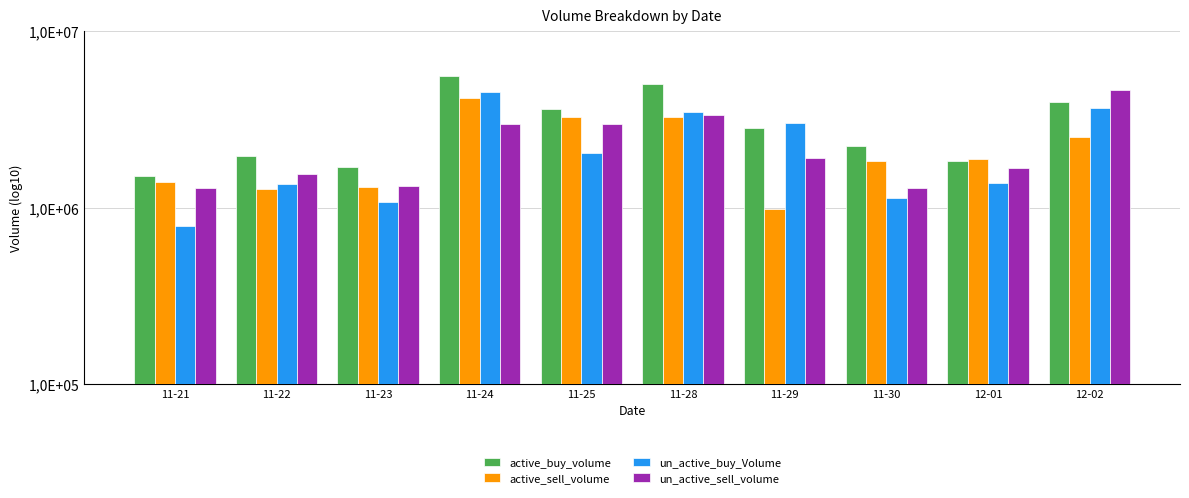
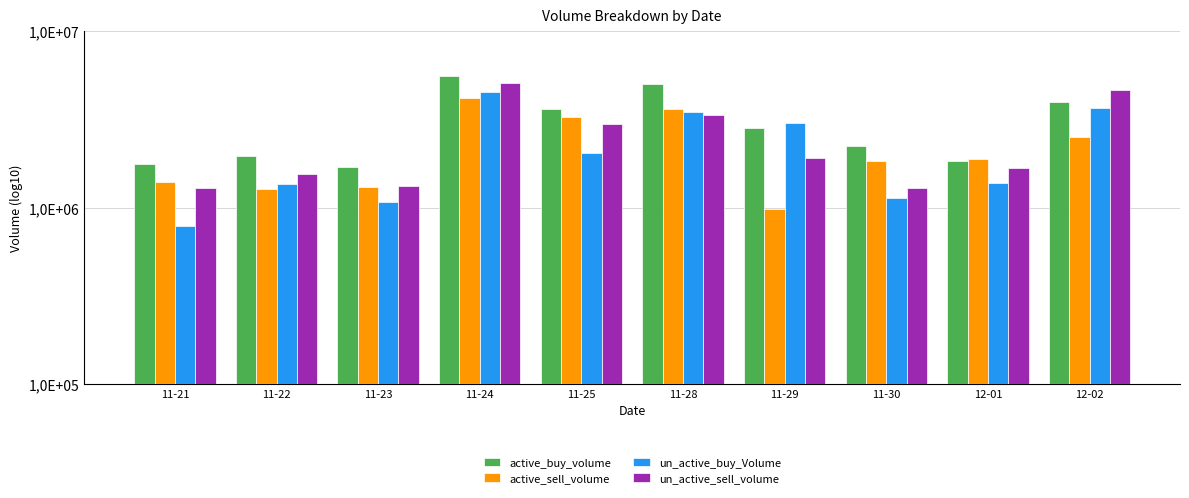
active_buy_volume, 11-21: 15000000 -> 18000000
un_active_sell_volume, 11-24: 30000000 -> 51000000
active_sell_volume, 11-28: 33000000 -> 36000000
